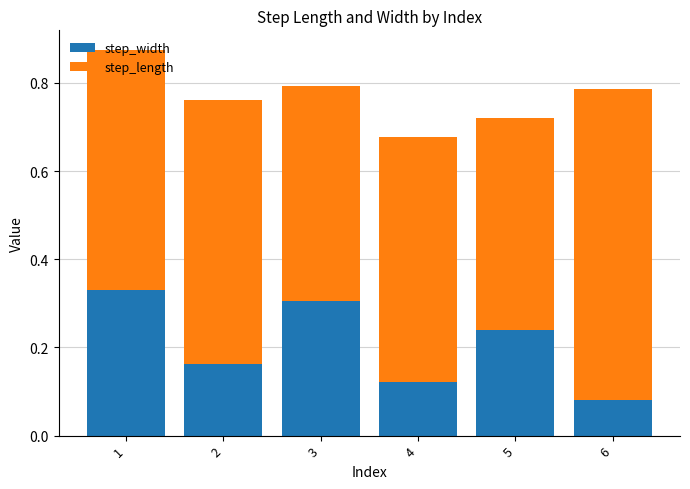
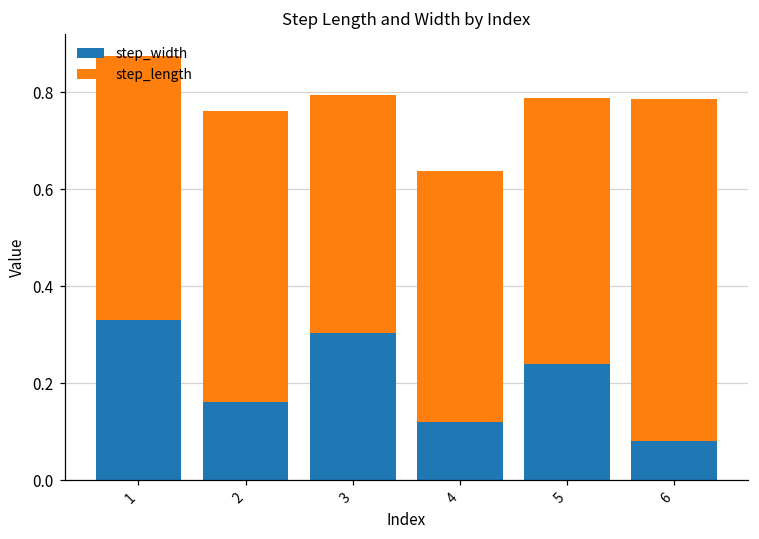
step_length, 4: 0.56 -> 0.52
step_length, 5: 0.48 -> 0.55
